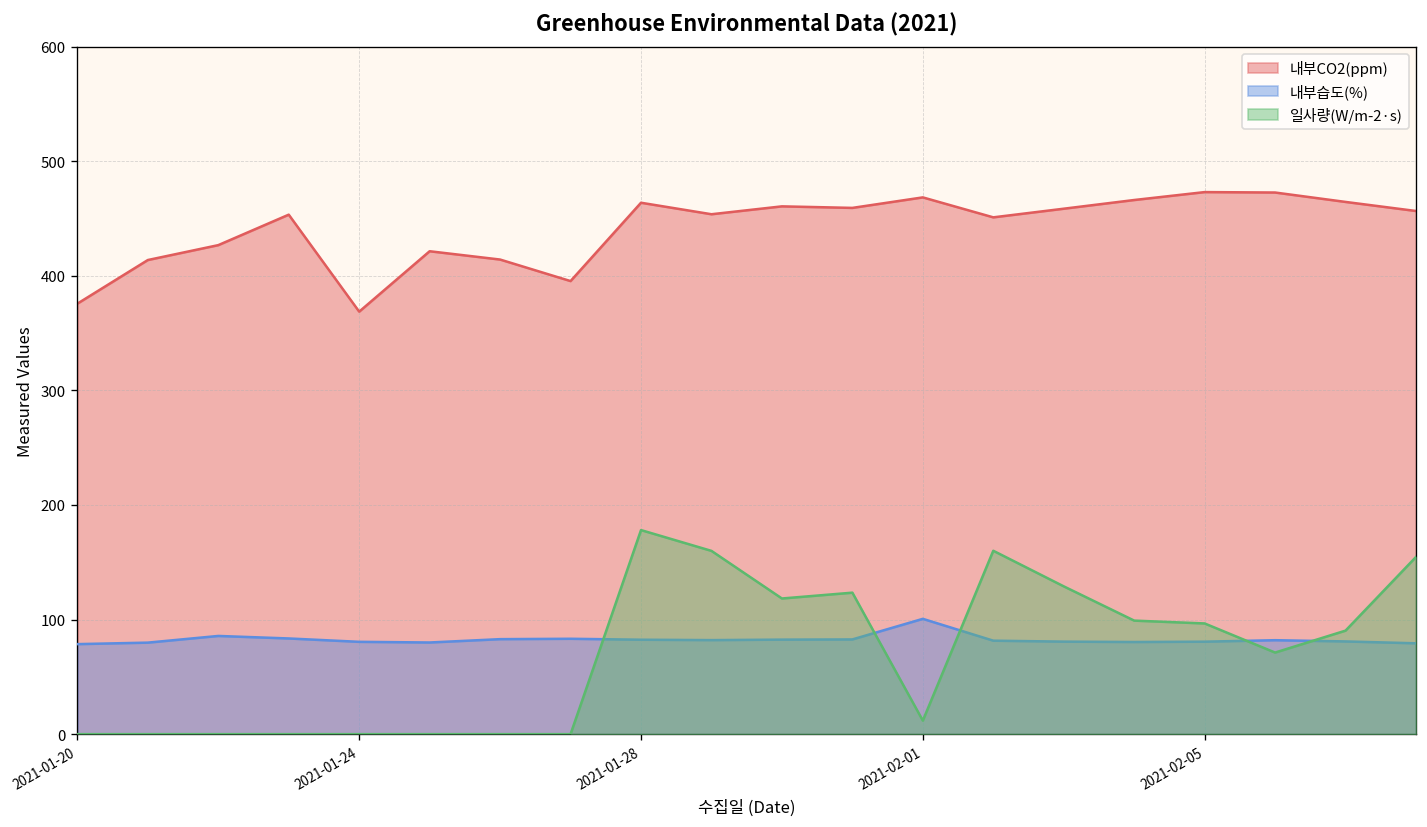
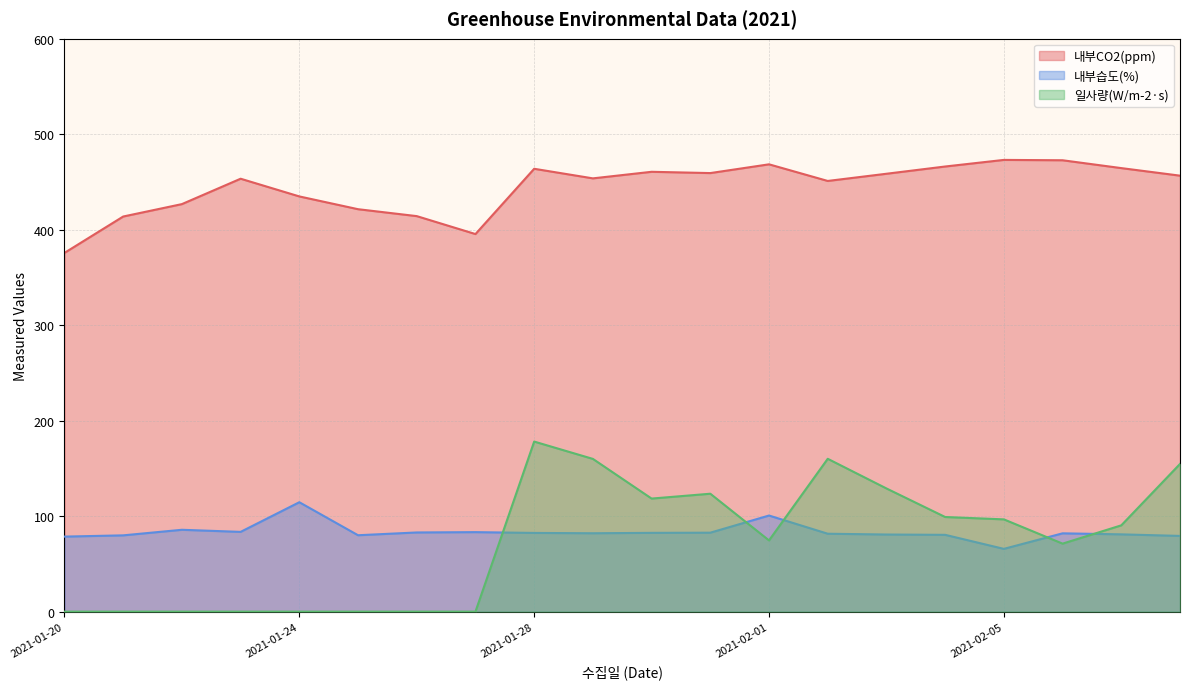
내부CO2(ppm), 2021-01-24: 370 -> 430
내부습도(%), 2021-01-24: 80 -> 110
일사량(W/m-2·s), 2021-02-01: 10 -> 70
내부습도(%), 2021-02-05: 80 -> 70
